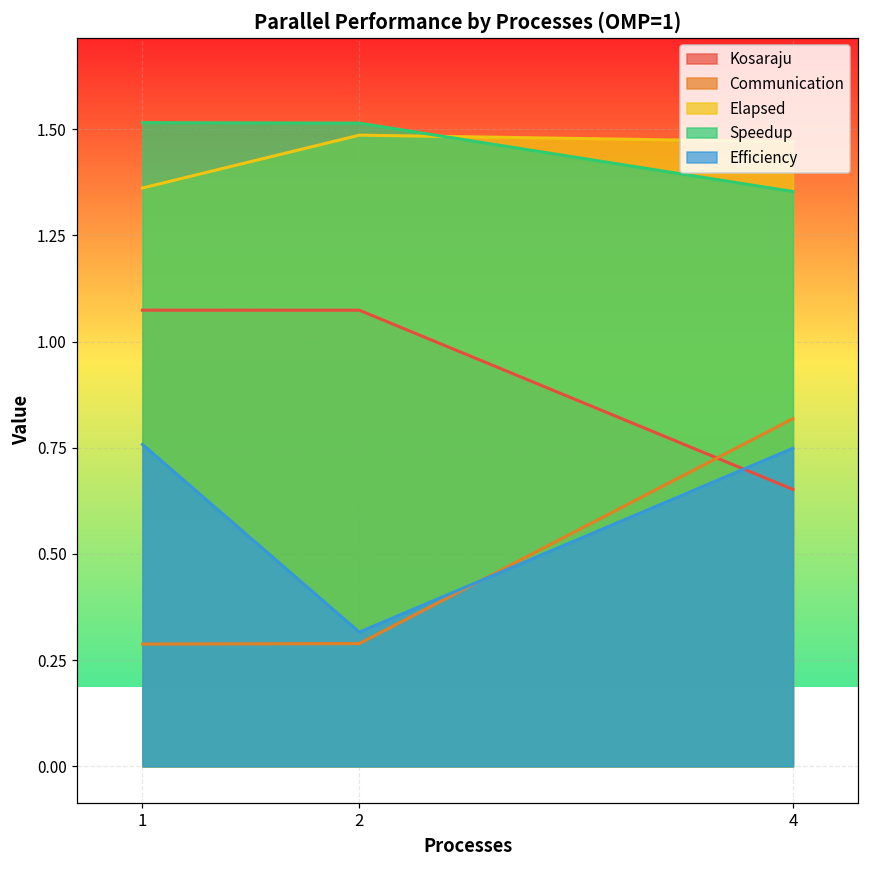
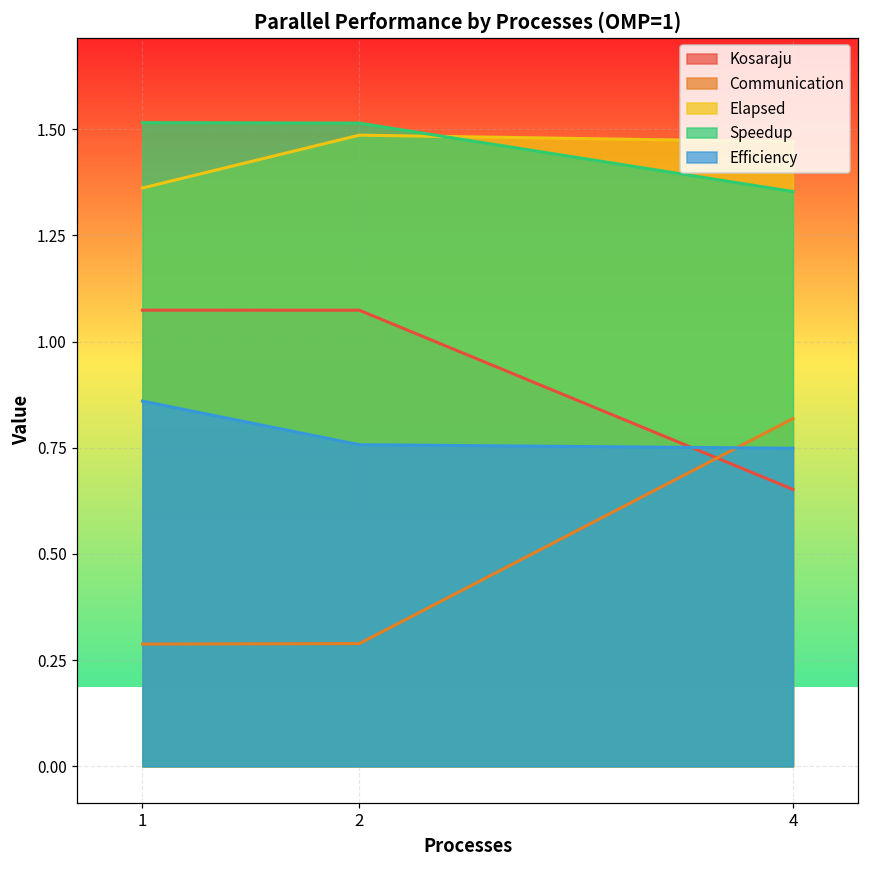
Efficiency, 1: 0.76 -> 0.86
Efficiency, 2: 0.32 -> 0.76
